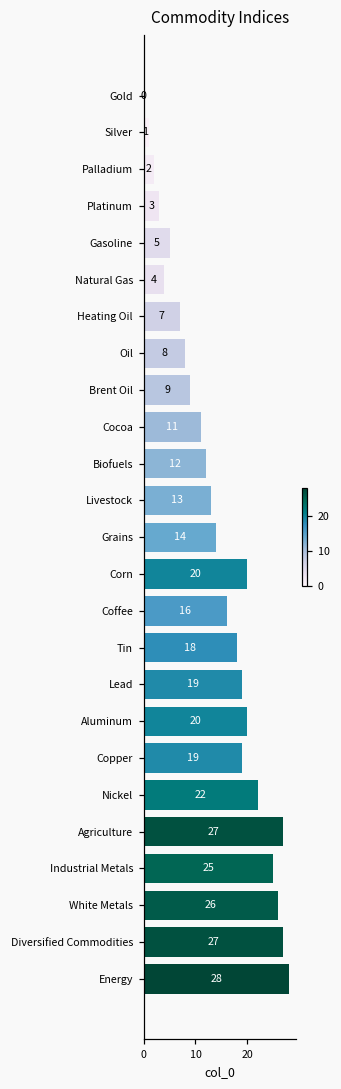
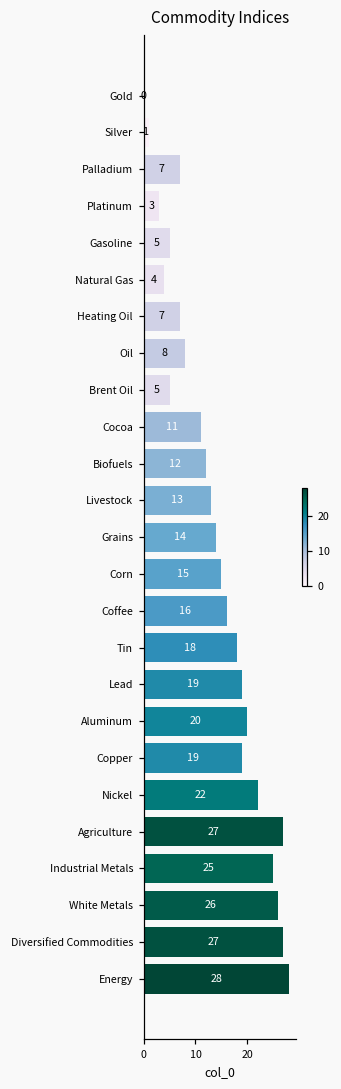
Palladium: 2 -> 7
Brent Oil: 9 -> 5
Corn: 20 -> 15
